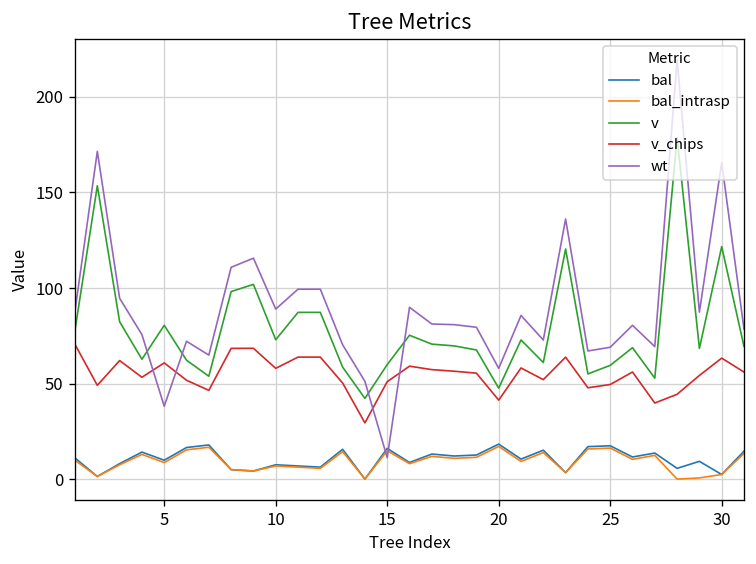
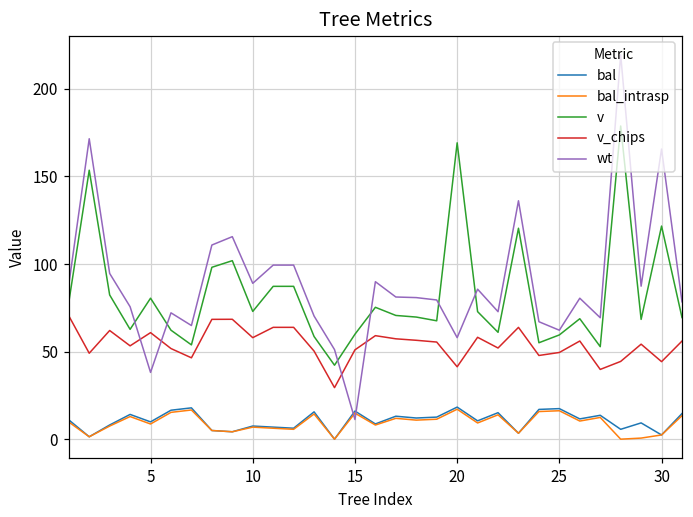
v, 20: 48 -> 169
wt, 25: 69 -> 62
v_chips, 30: 63 -> 44
